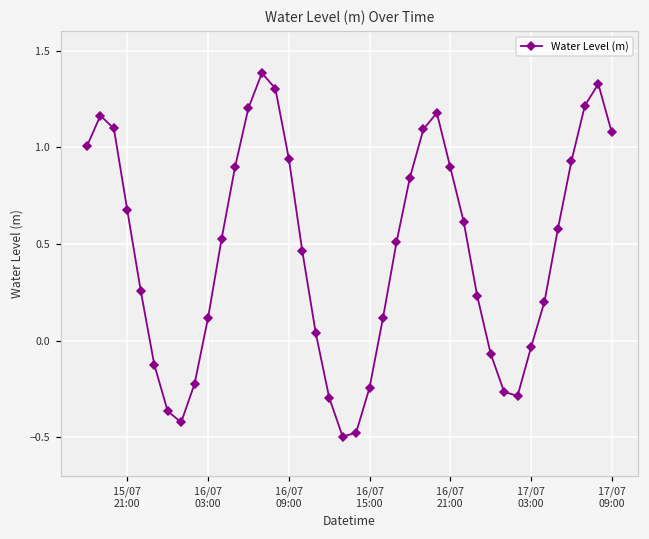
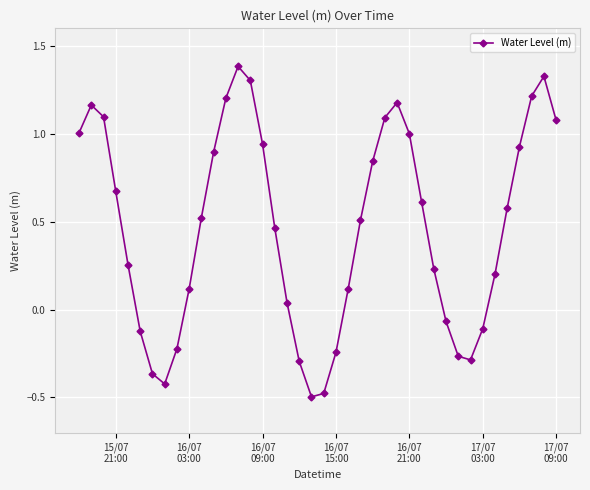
16/07 21:00: 0.90 -> 1.00
17/07 03:00: -0.04 -> -0.11
